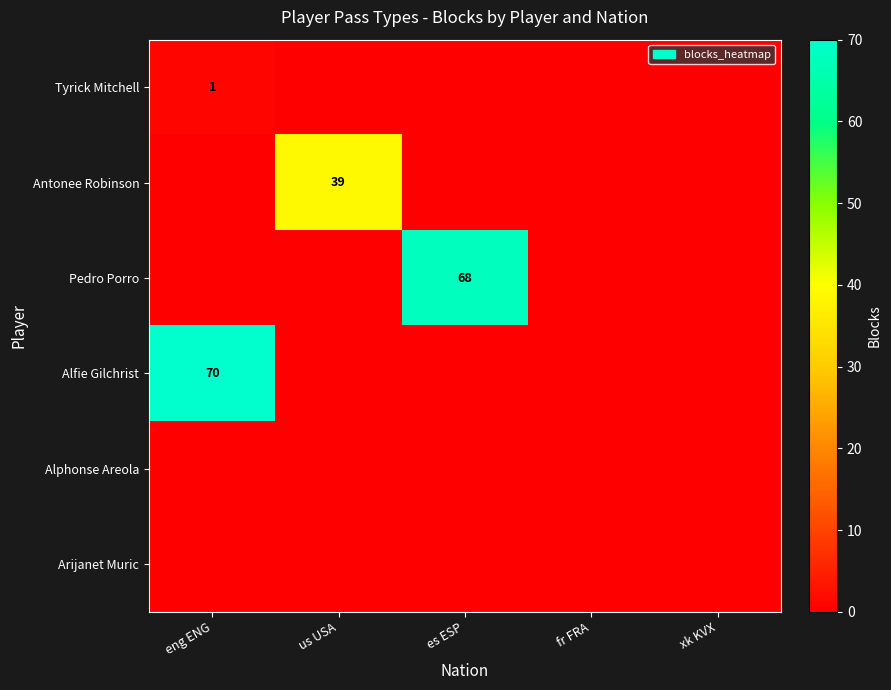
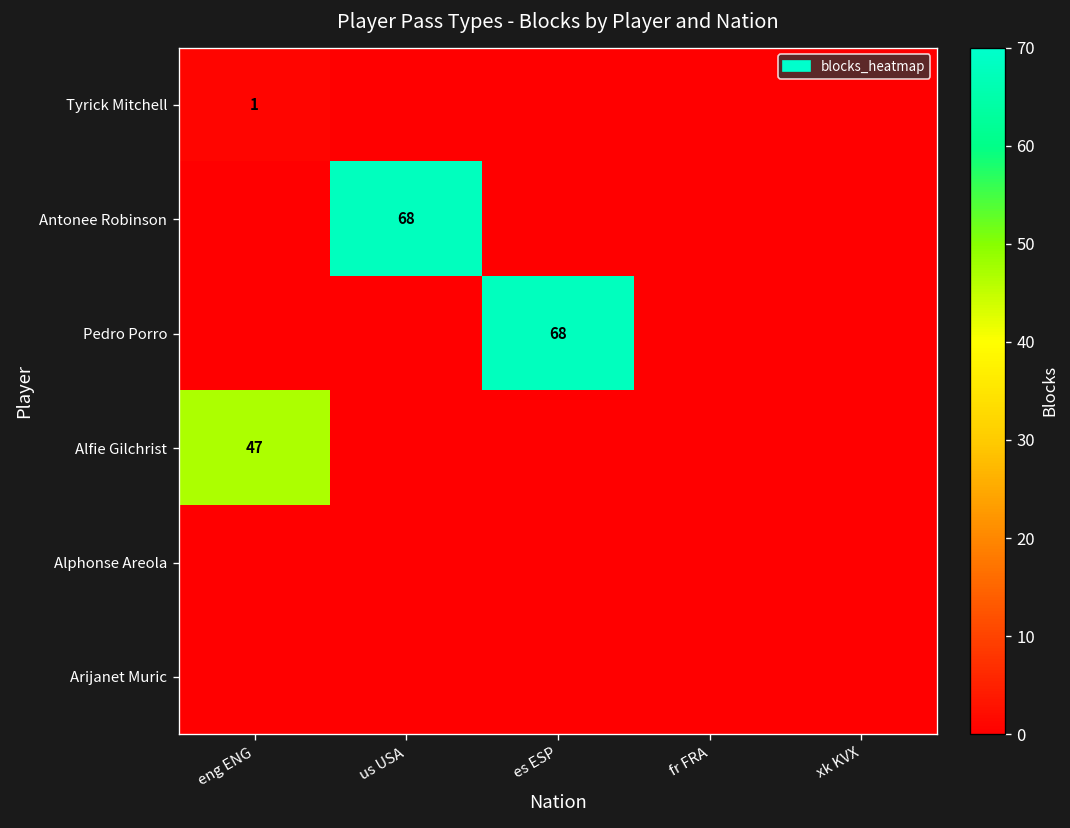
Antonee Robinson, us USA: 39 -> 68
Alfie Gilchrist, eng ENG: 70 -> 47
